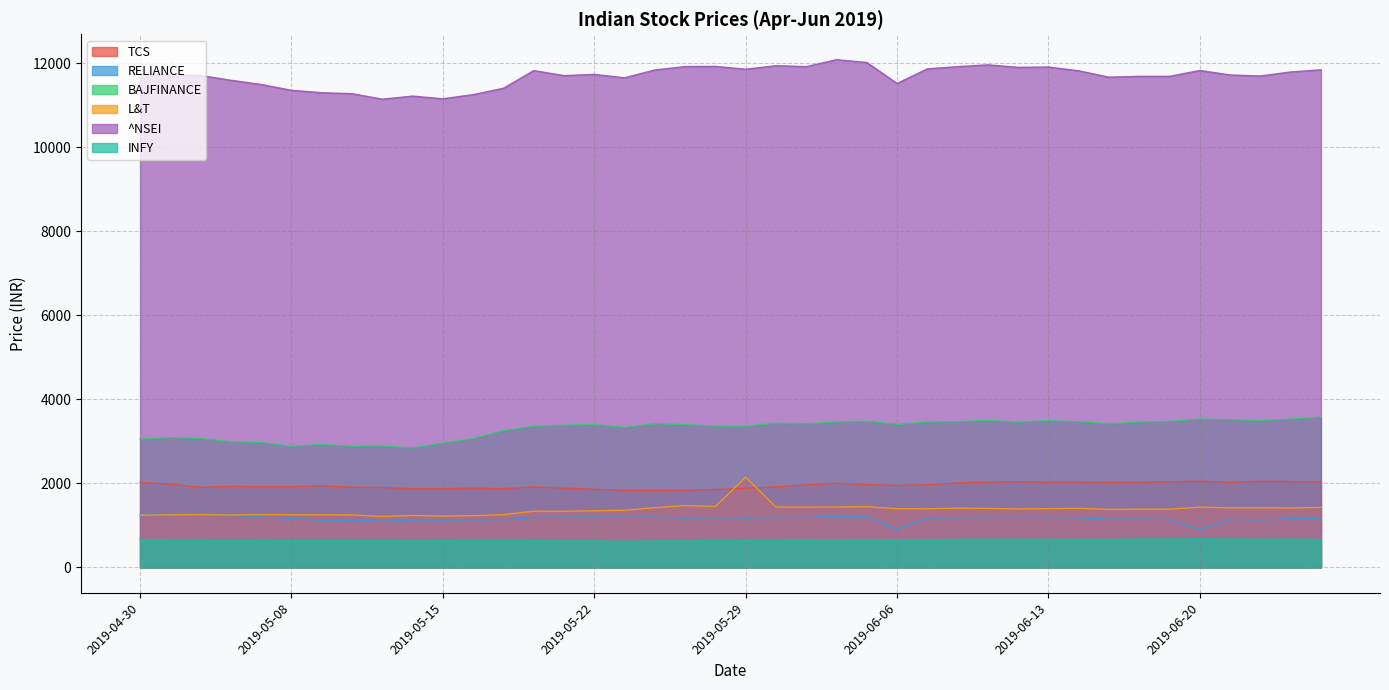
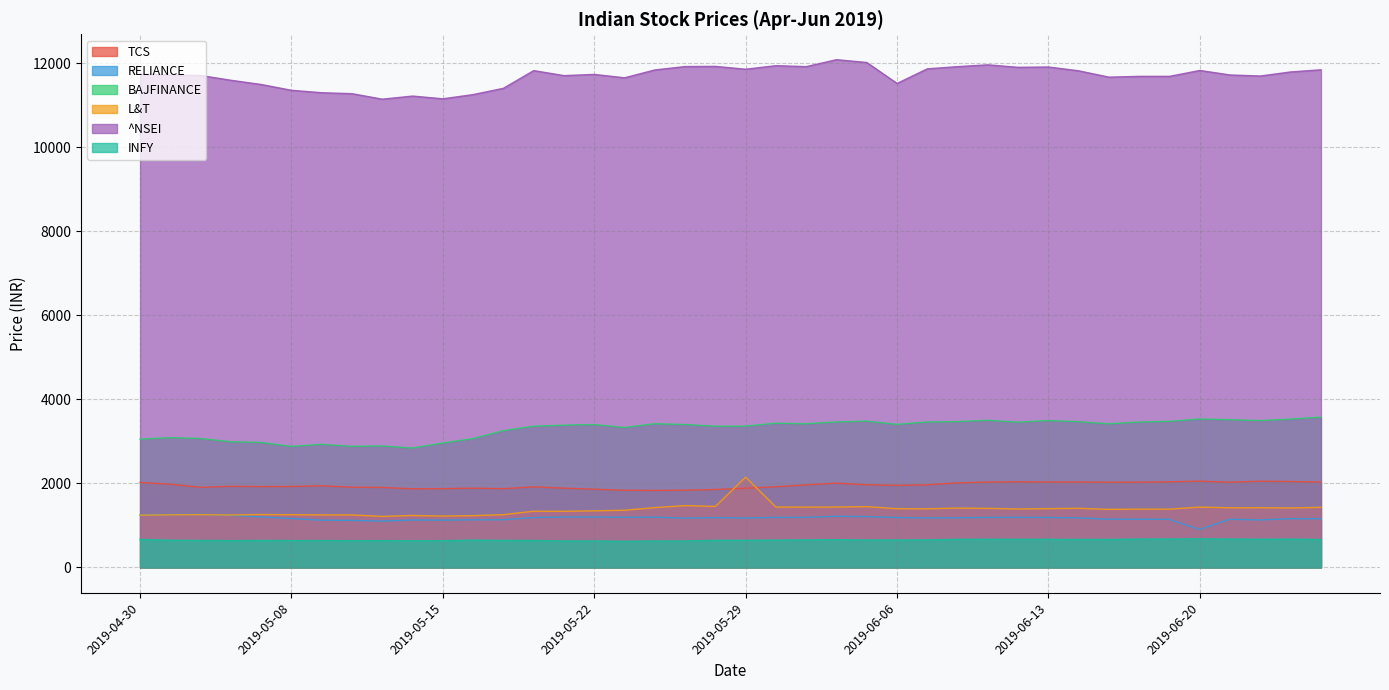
RELIANCE, 2019-06-06: 900 -> 1200
